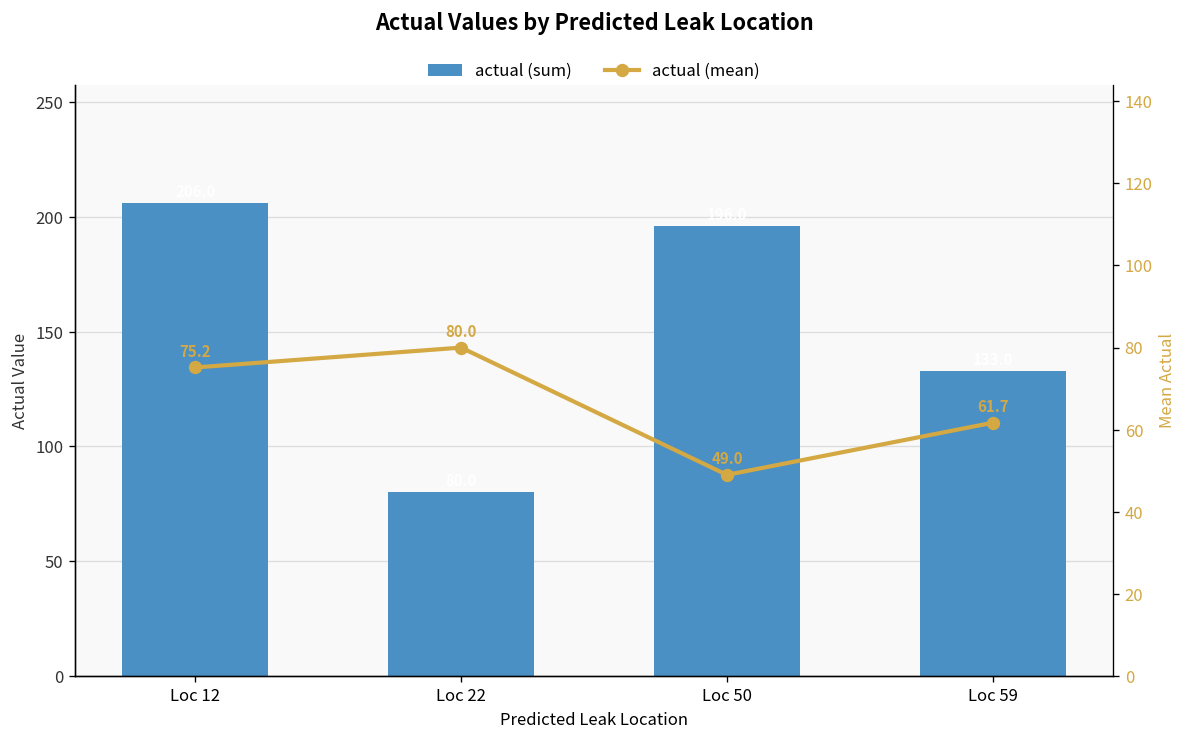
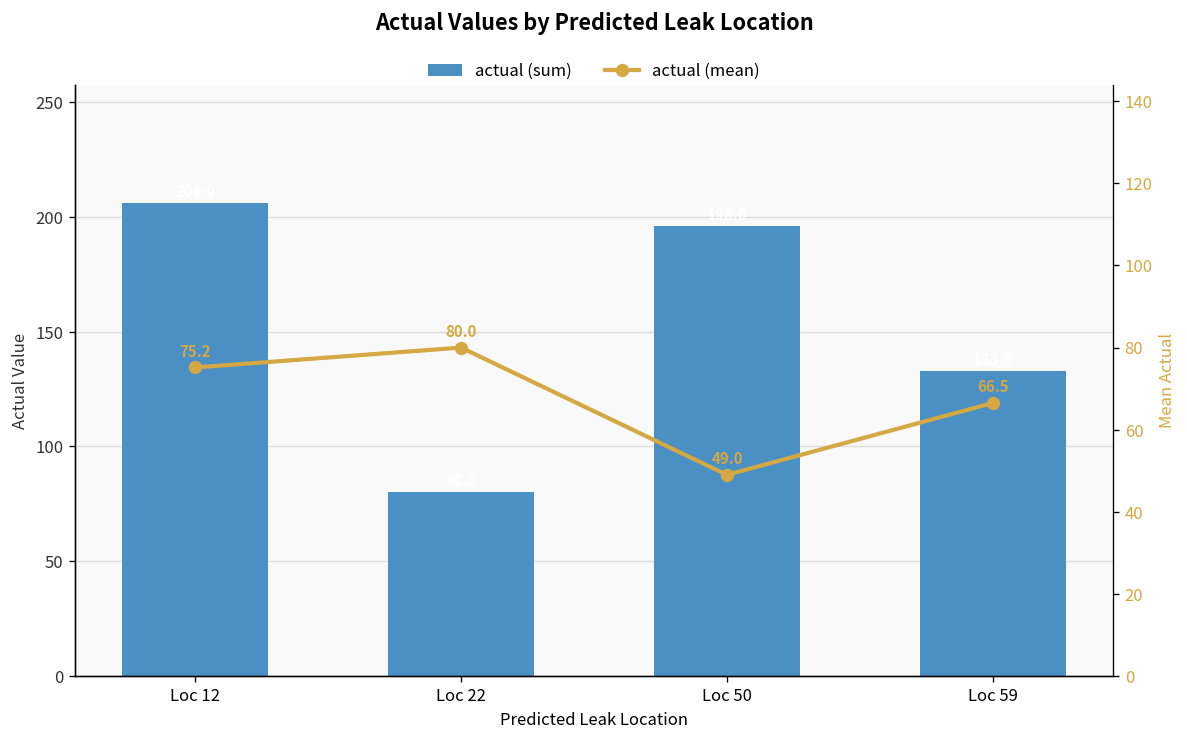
actual (mean), Loc 59: 61.7 -> 66.5
